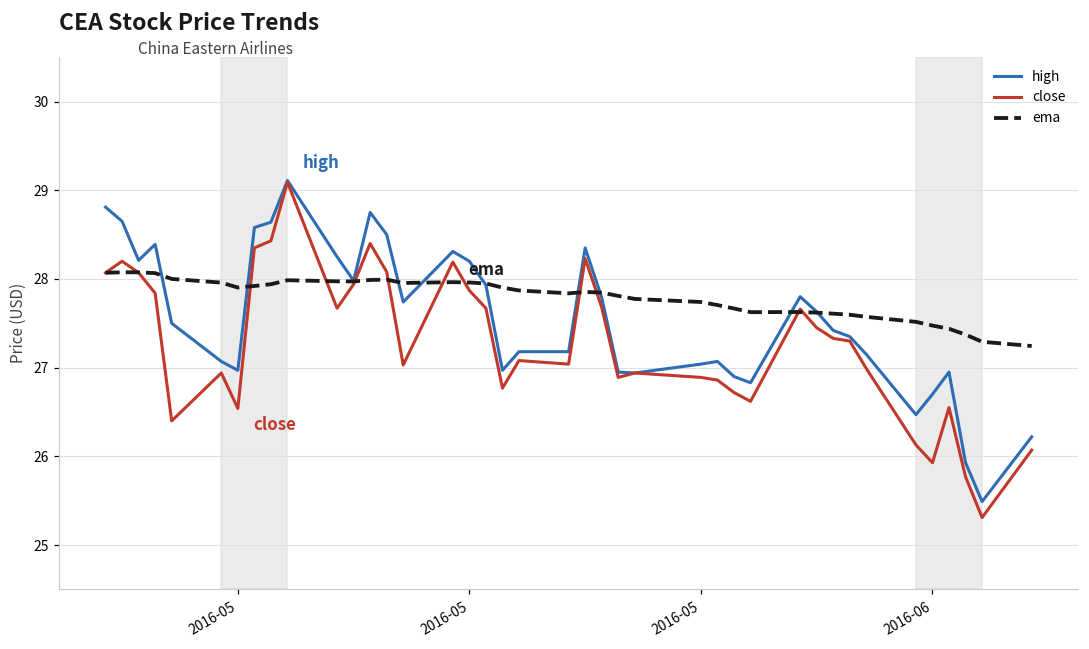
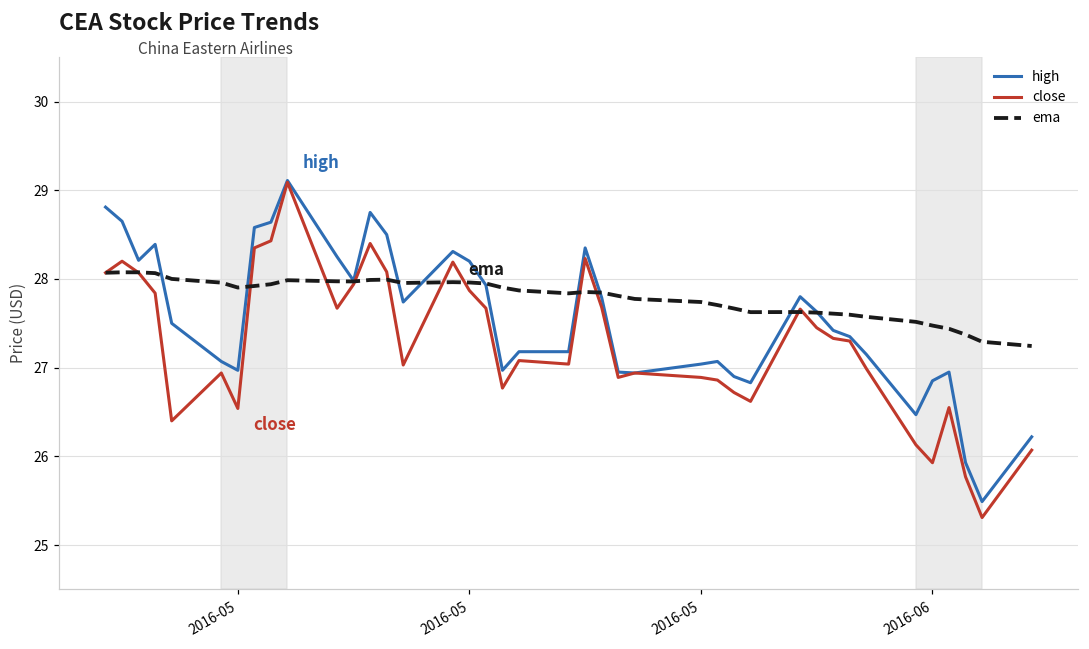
high, 2016-06: 26.7 -> 26.9
